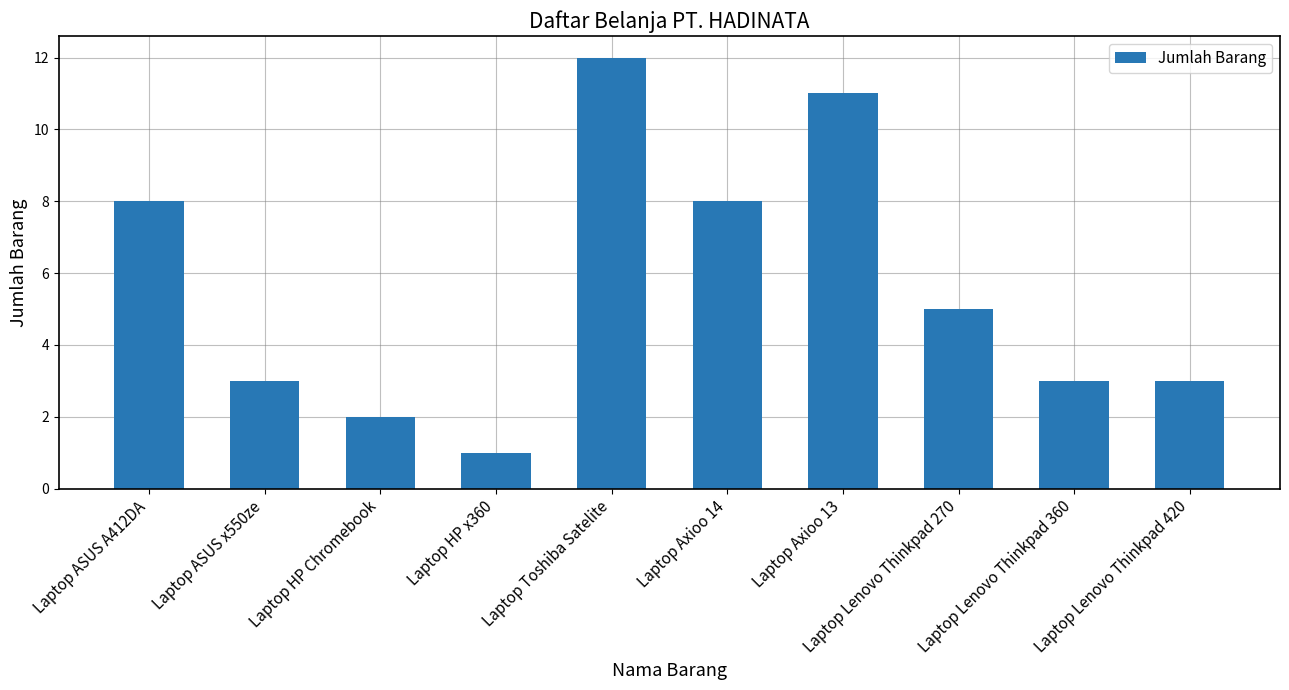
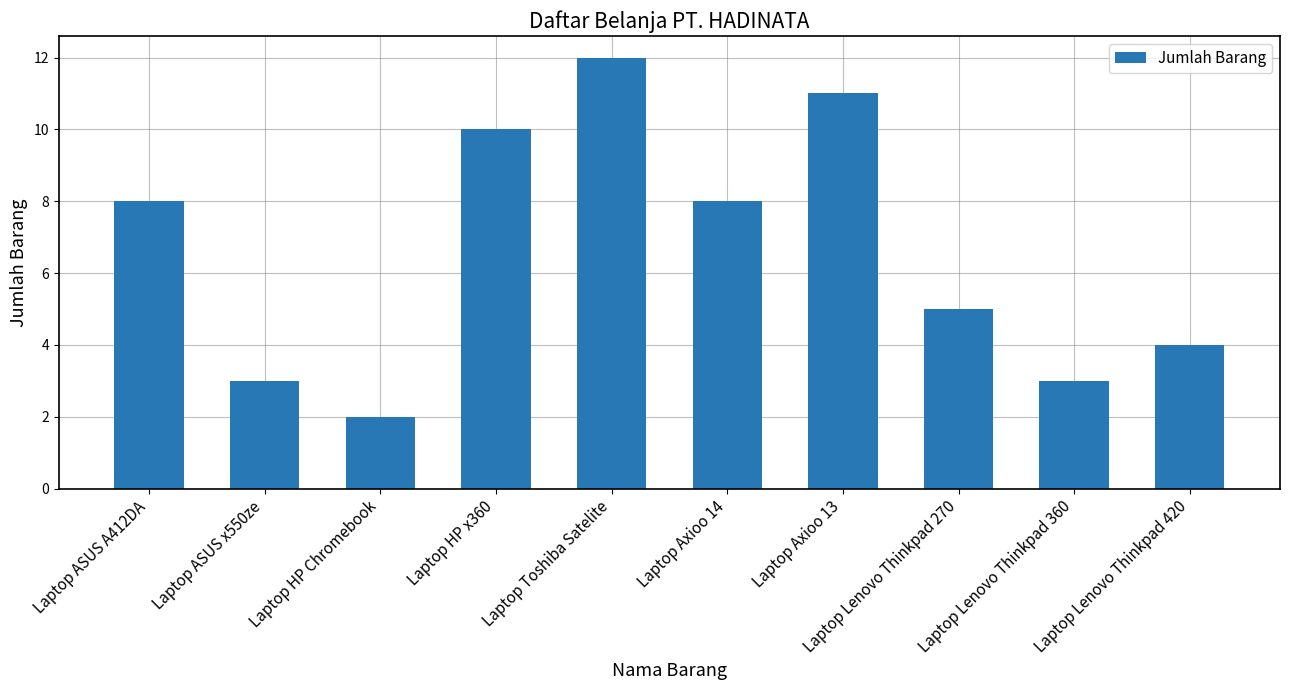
Laptop HP x360: 1 -> 10
Laptop Lenovo Thinkpad 420: 3 -> 4
